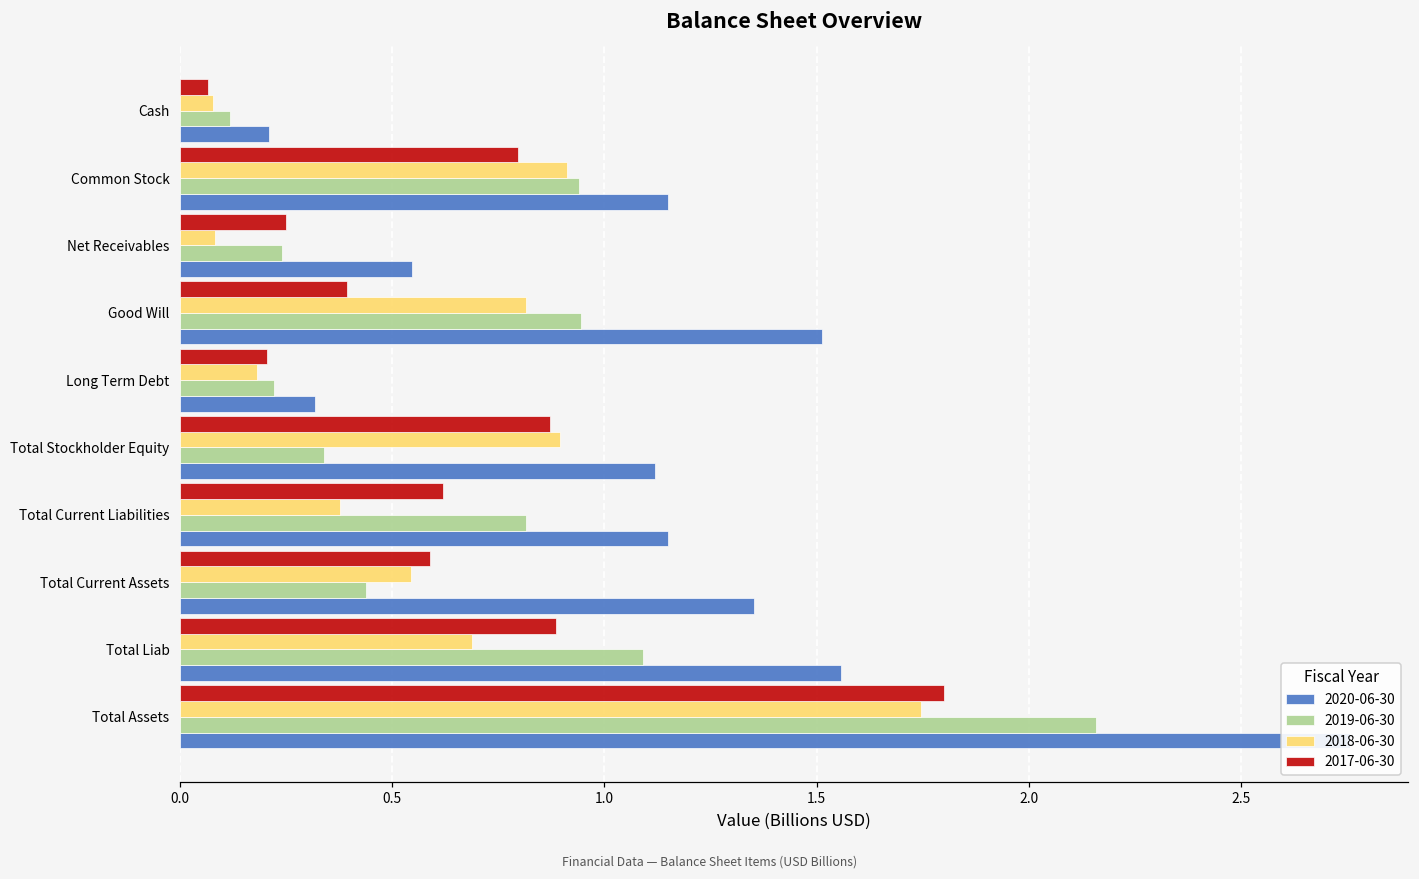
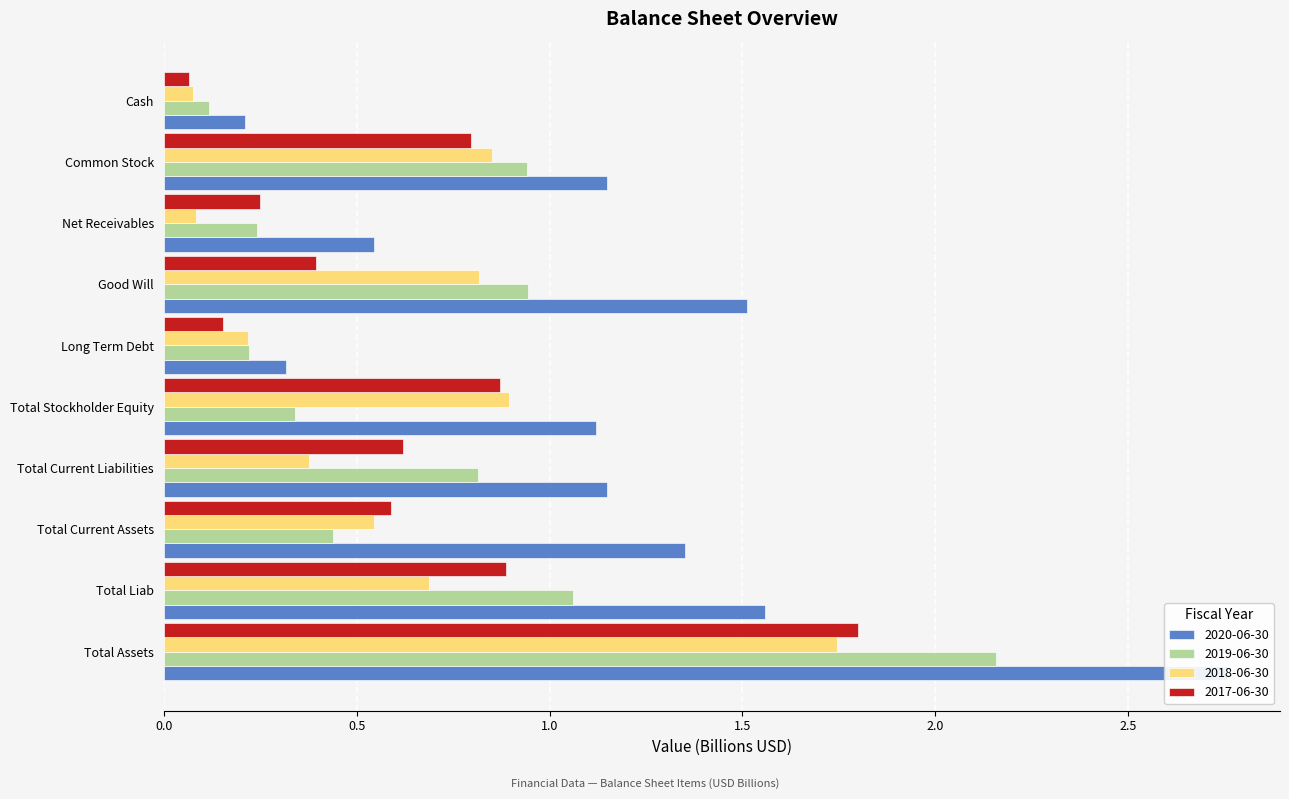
2018-06-30, Common Stock: 0.91 -> 0.85
2017-06-30, Long Term Debt: 0.20 -> 0.15
2018-06-30, Long Term Debt: 0.18 -> 0.22
2019-06-30, Total Liab: 1.09 -> 1.06
